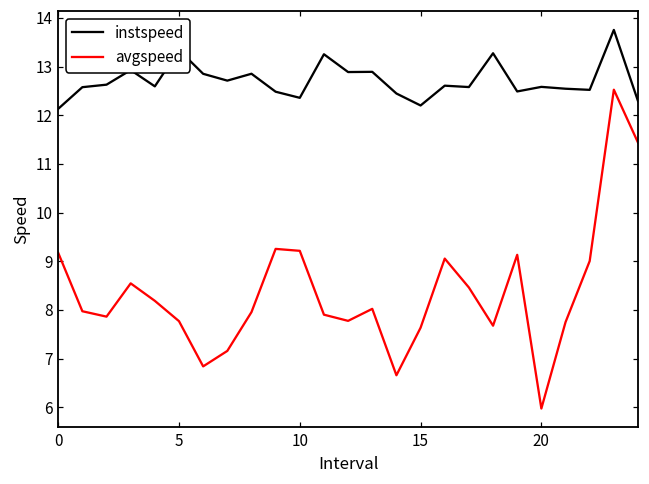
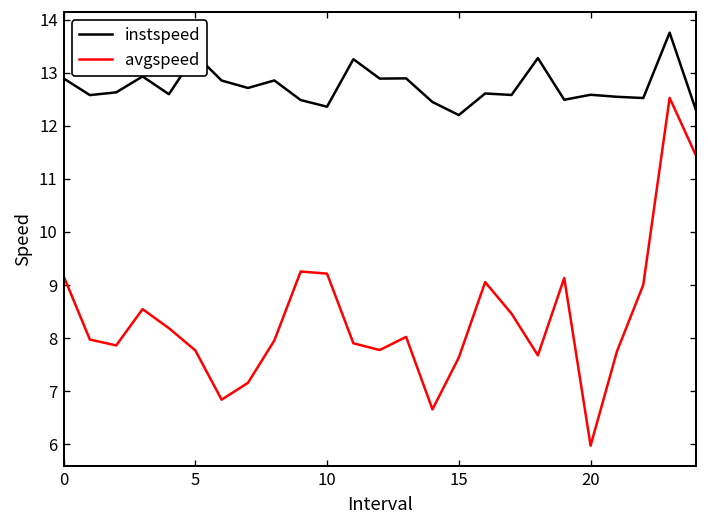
instspeed, 0: 12.1 -> 12.9
